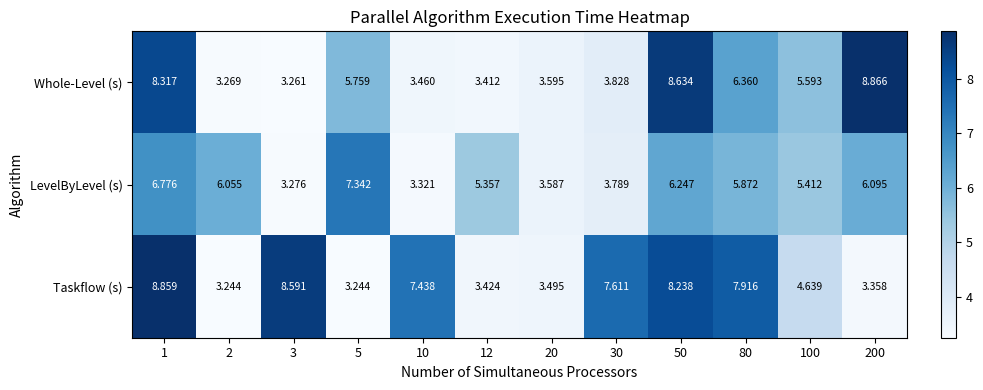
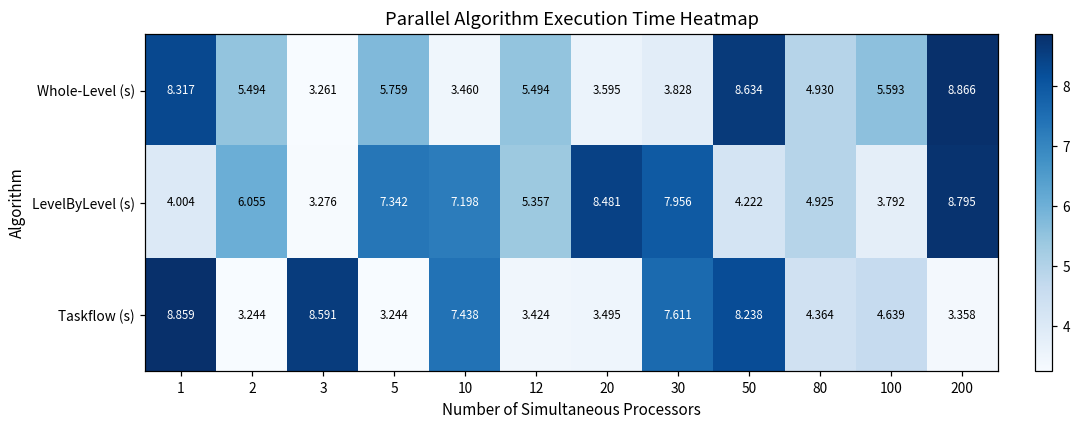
Whole-Level (s), 2: 3.269 -> 5.494
Whole-Level (s), 12: 3.412 -> 5.494
Whole-Level (s), 80: 6.360 -> 4.930
LevelByLevel (s), 1: 6.776 -> 4.004
LevelByLevel (s), 10: 3.321 -> 7.198
LevelByLevel (s), 20: 3.587 -> 8.481
LevelByLevel (s), 30: 3.789 -> 7.956
LevelByLevel (s), 50: 6.247 -> 4.222
LevelByLevel (s), 80: 5.872 -> 4.925
LevelByLevel (s), 100: 5.412 -> 3.792
LevelByLevel (s), 200: 6.095 -> 8.795
Taskflow (s), 80: 7.916 -> 4.364
